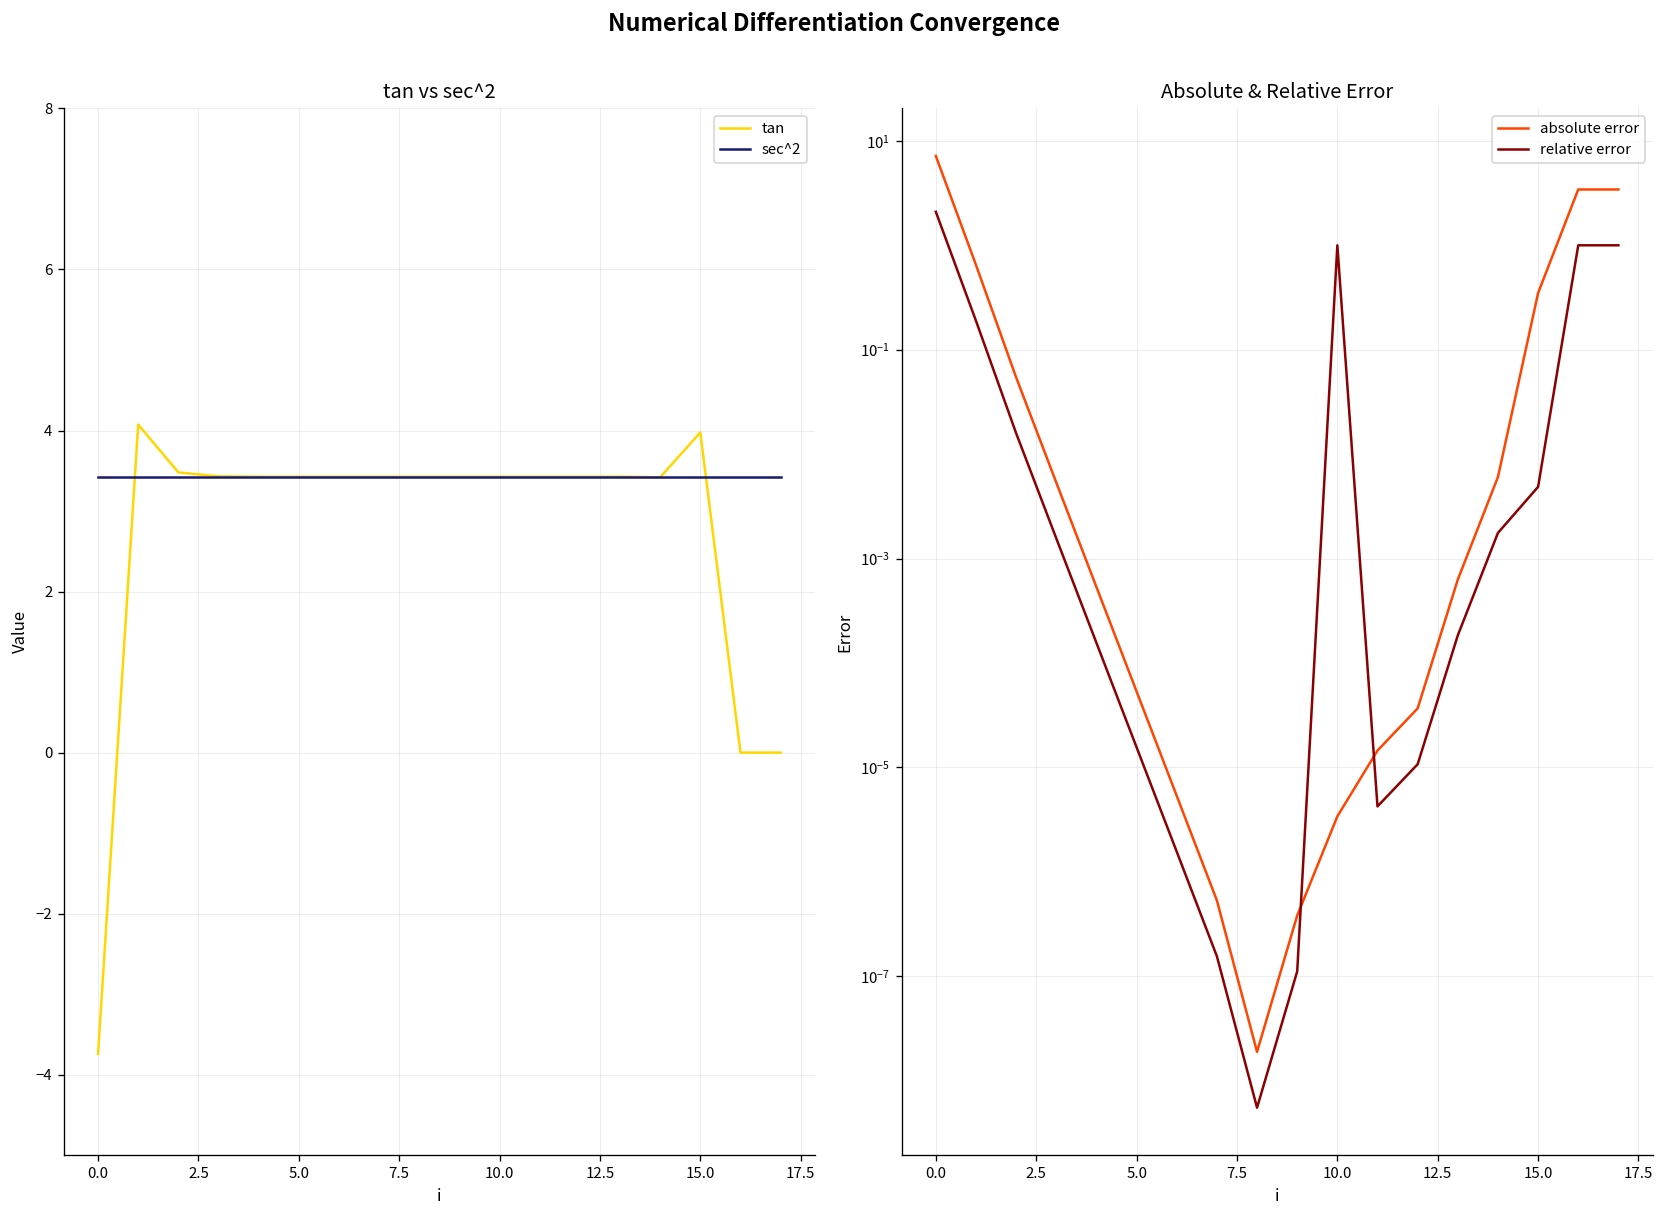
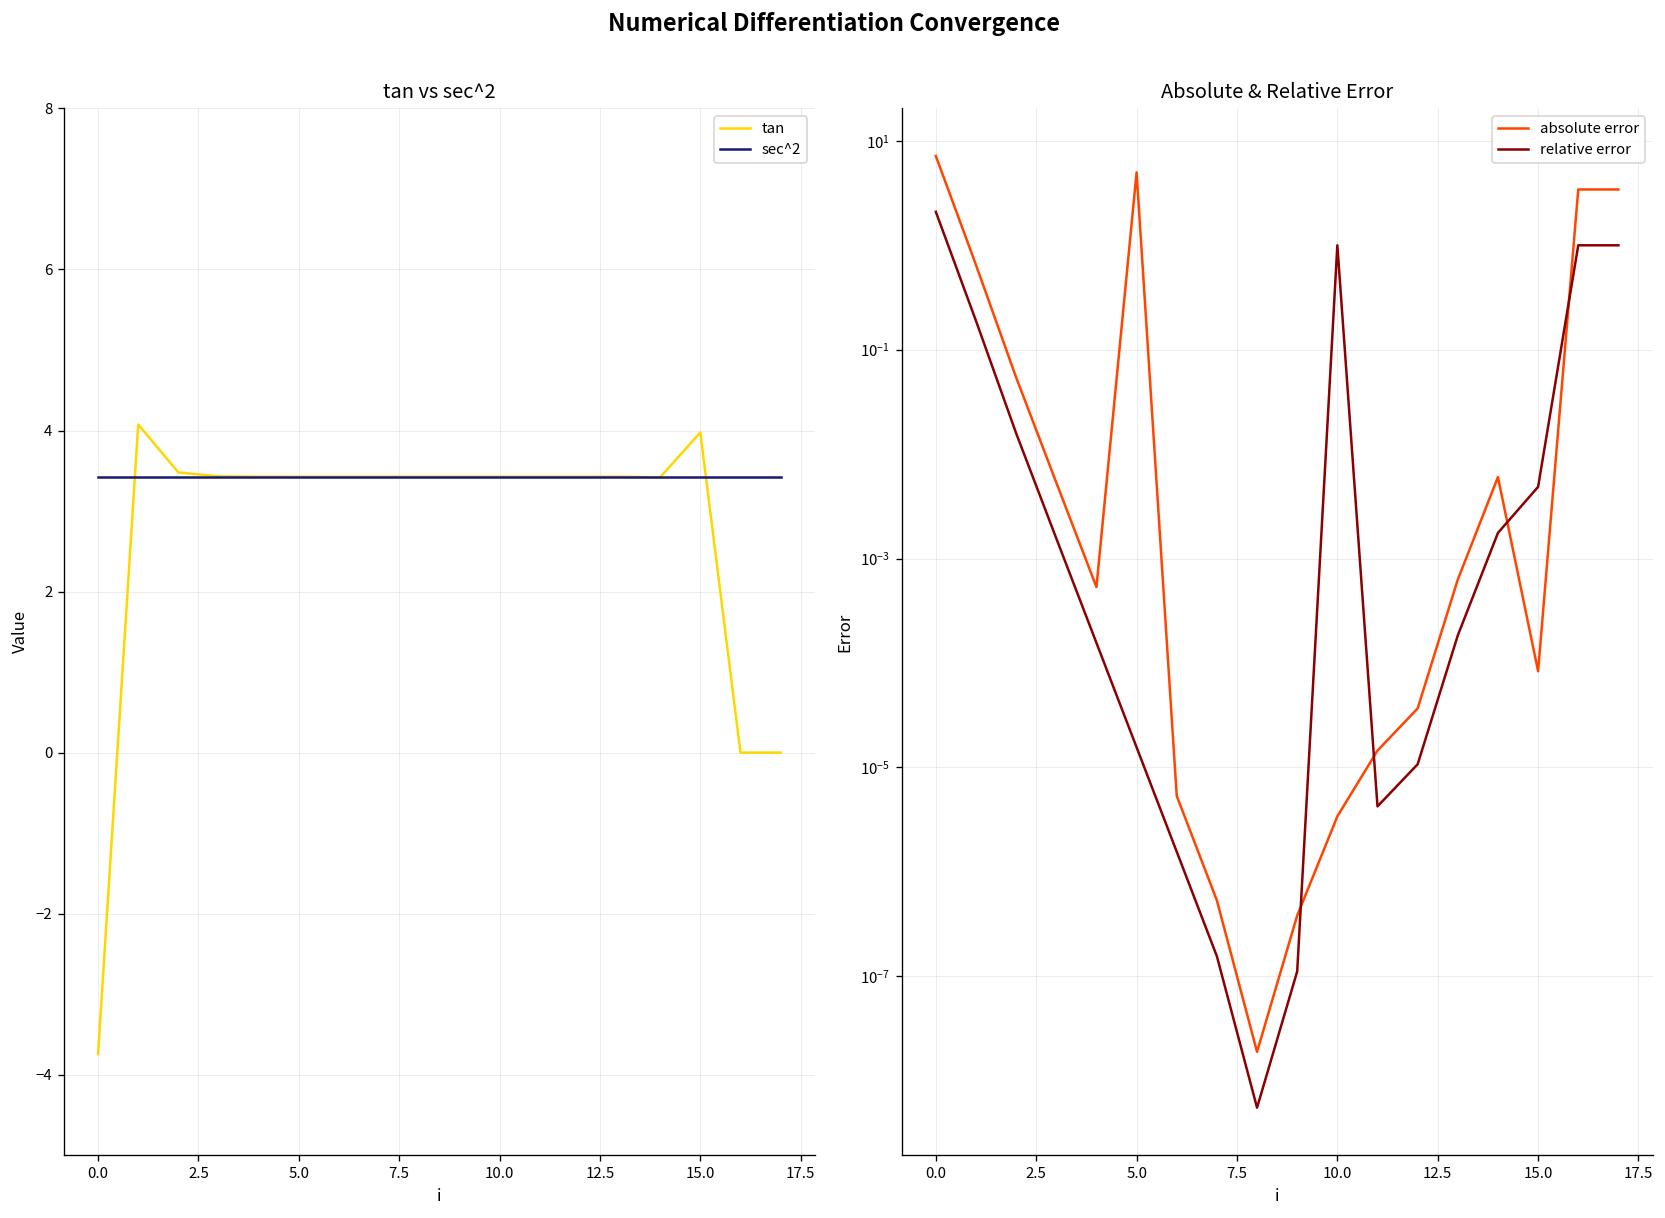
Absolute & Relative Error, absolute error, 5.0: 0 -> 5
Absolute & Relative Error, absolute error, 15.0: 0.35 -> 0.00008
